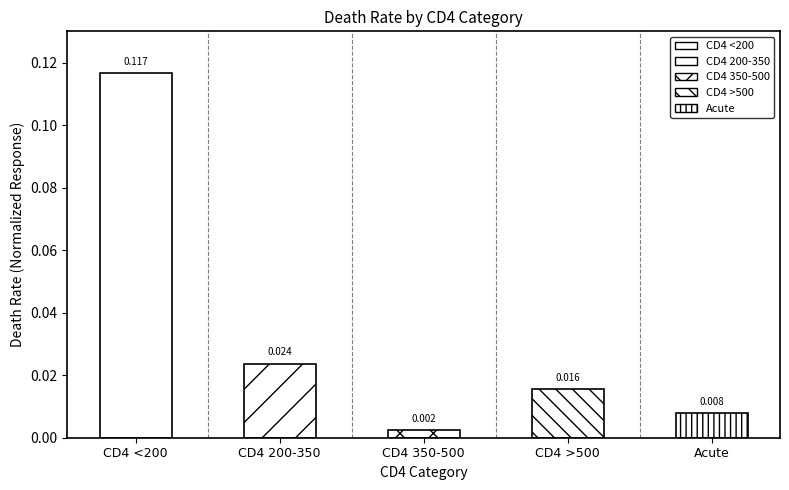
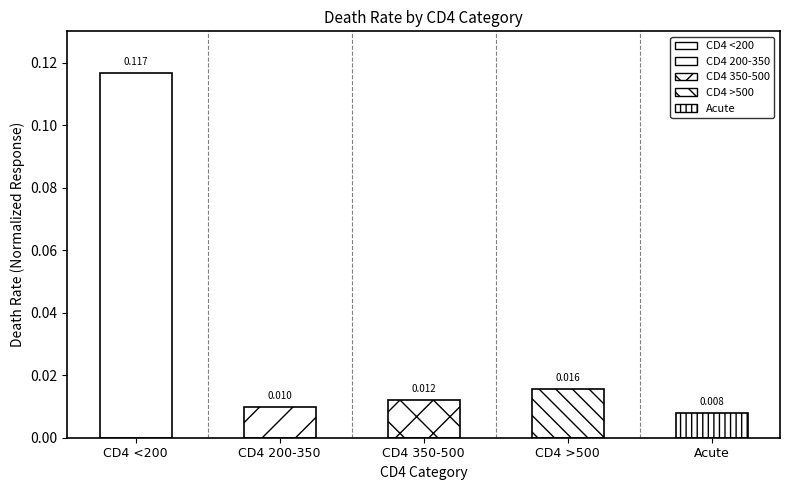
CD4 200-350: 0.024 -> 0.010
CD4 350-500: 0.002 -> 0.012
